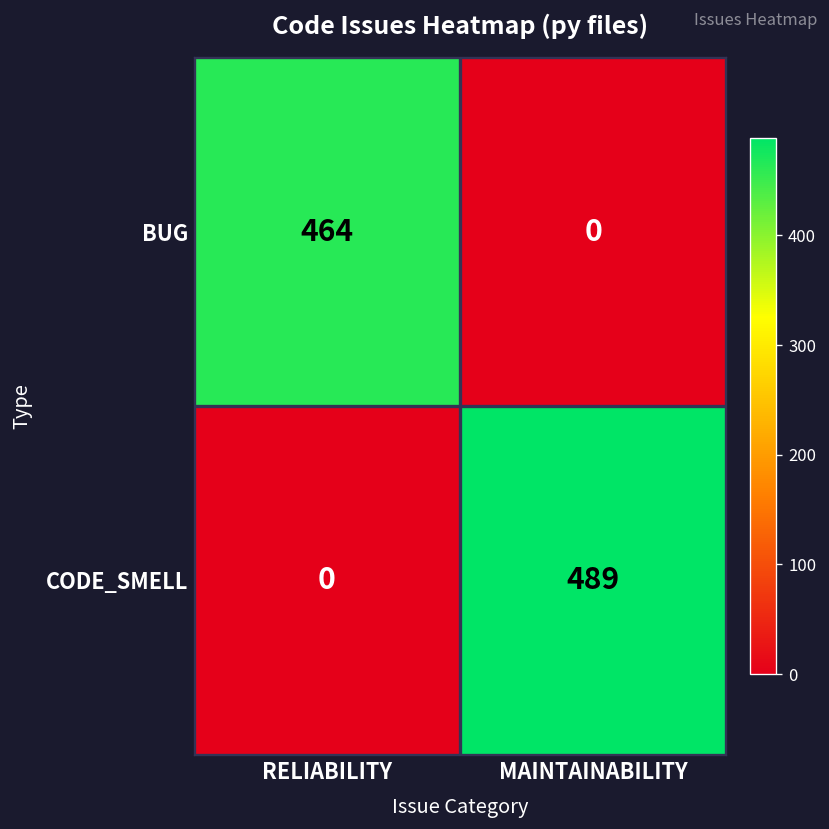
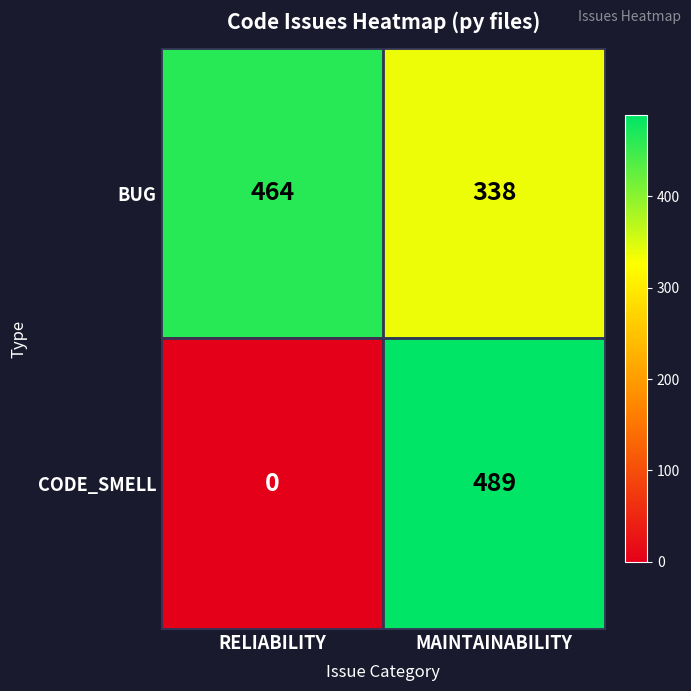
BUG, MAINTAINABILITY: 0 -> 338
